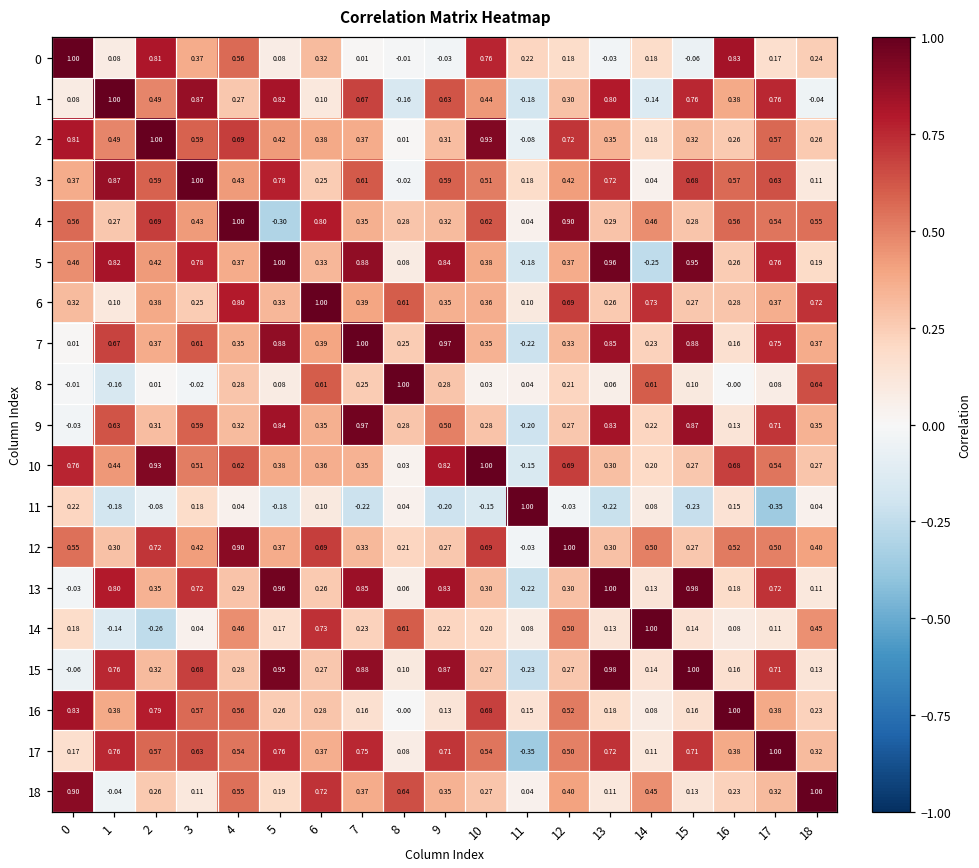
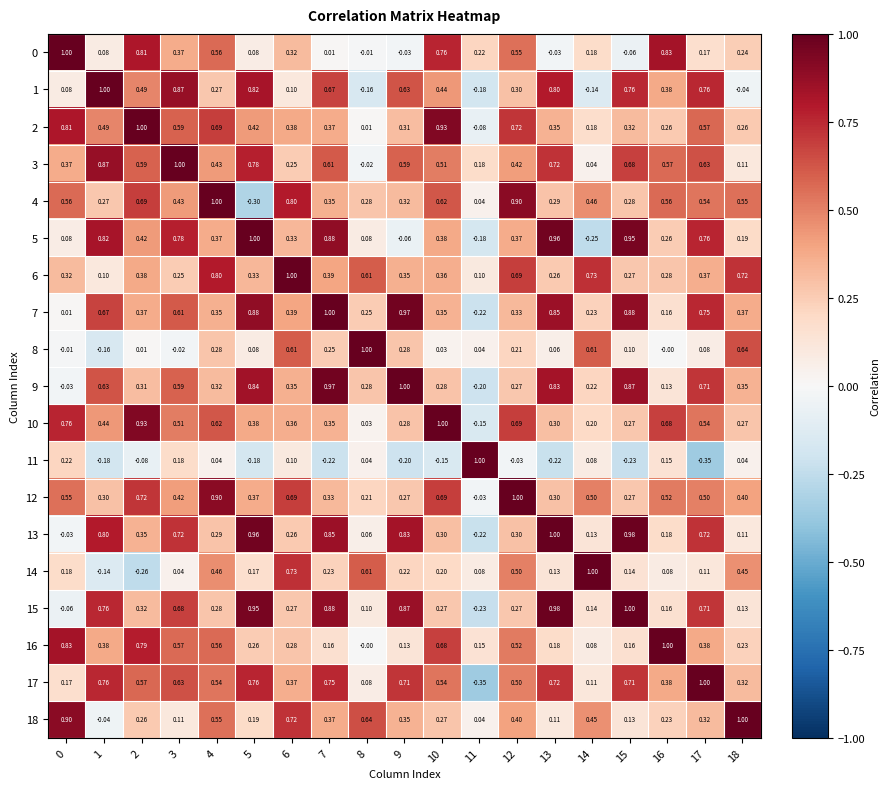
0, 12: 0.18 -> 0.55
5, 0: 0.46 -> 0.08
5, 9: 0.84 -> -0.06
9, 9: 0.50 -> 1.00
10, 9: 0.82 -> 0.28
